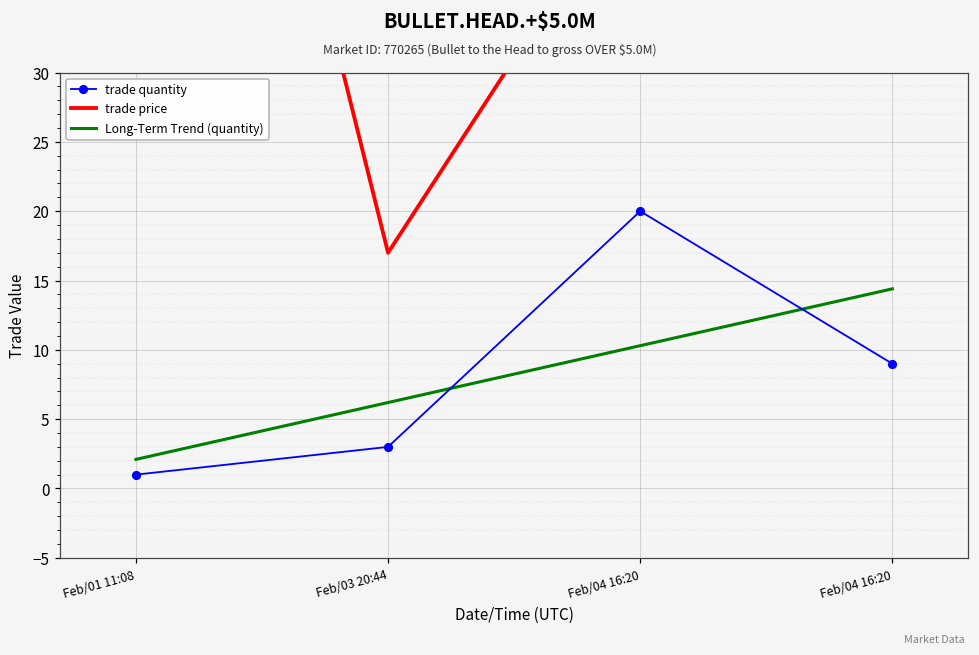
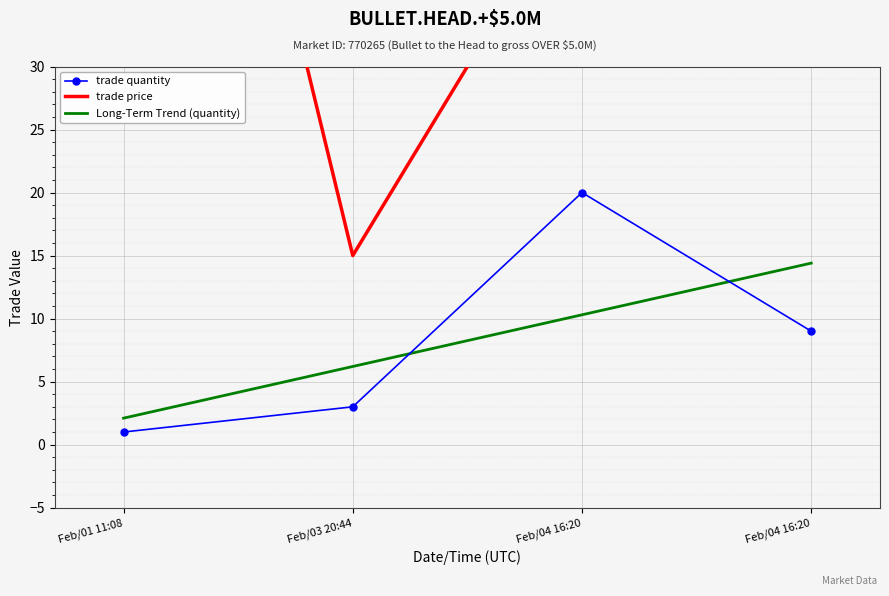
trade price, Feb/03 20:44: 17 -> 15
